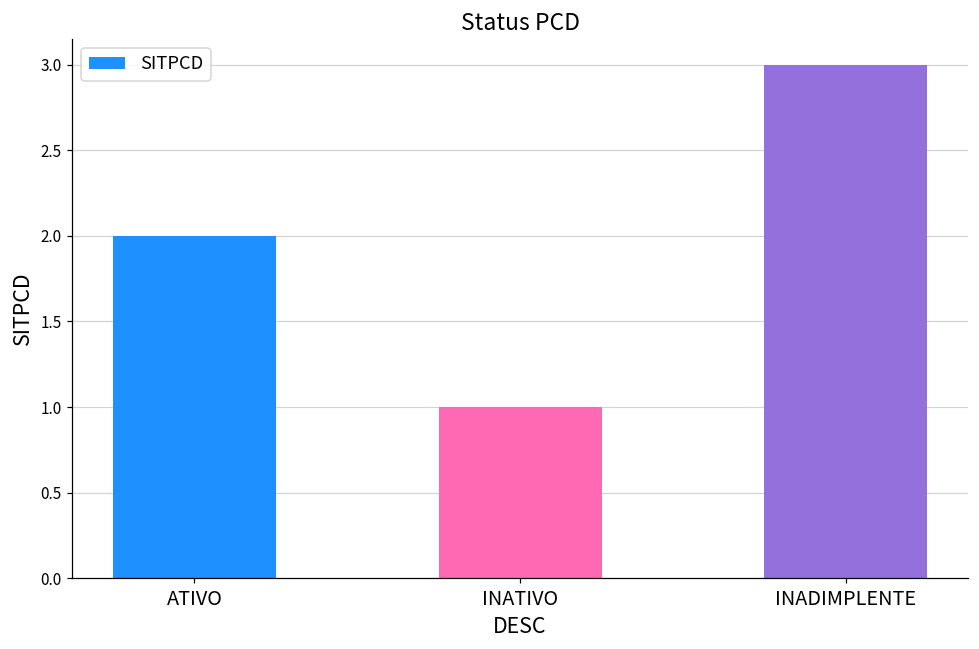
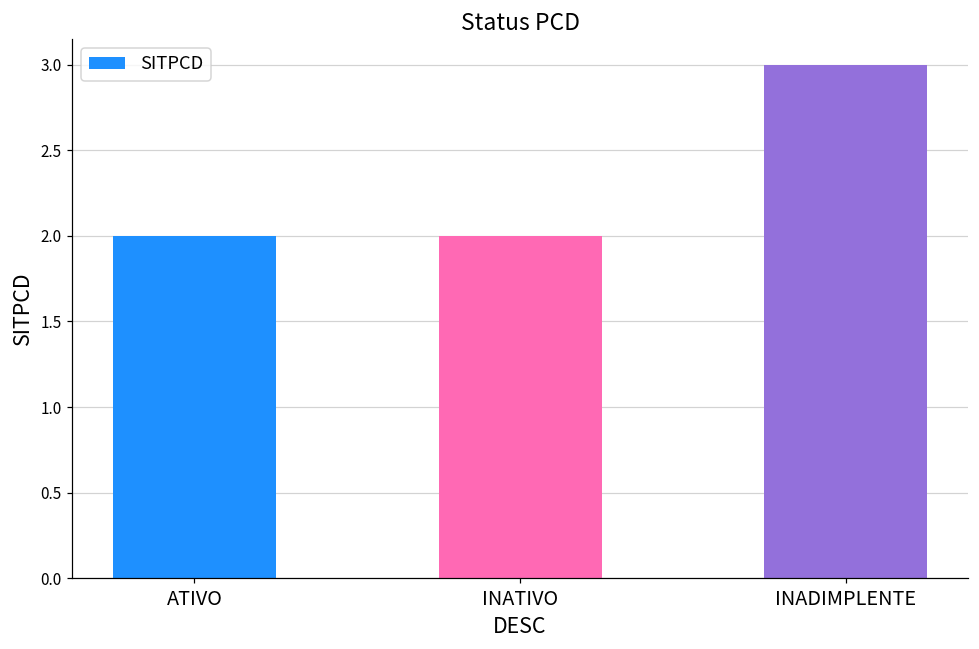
INATIVO: 1 -> 2
